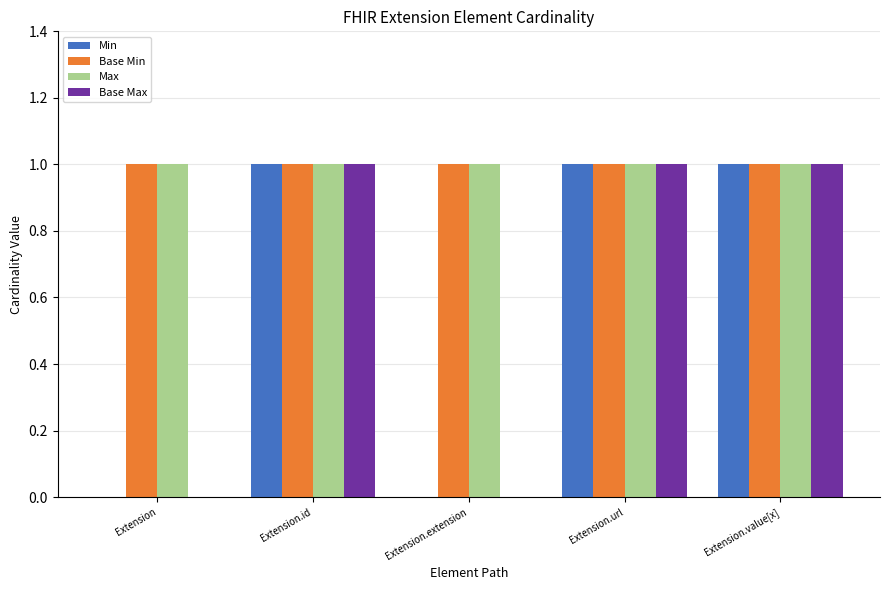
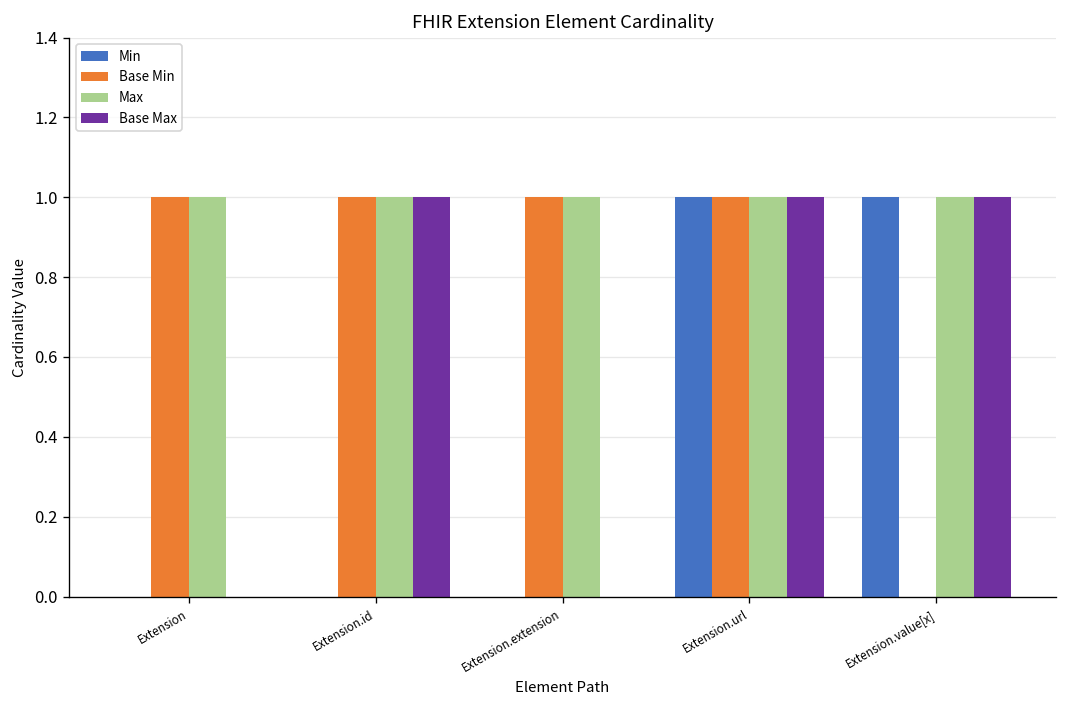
Min, Extension.id: 1 -> 0
Base Min, Extension.value[x]: 1 -> 0
